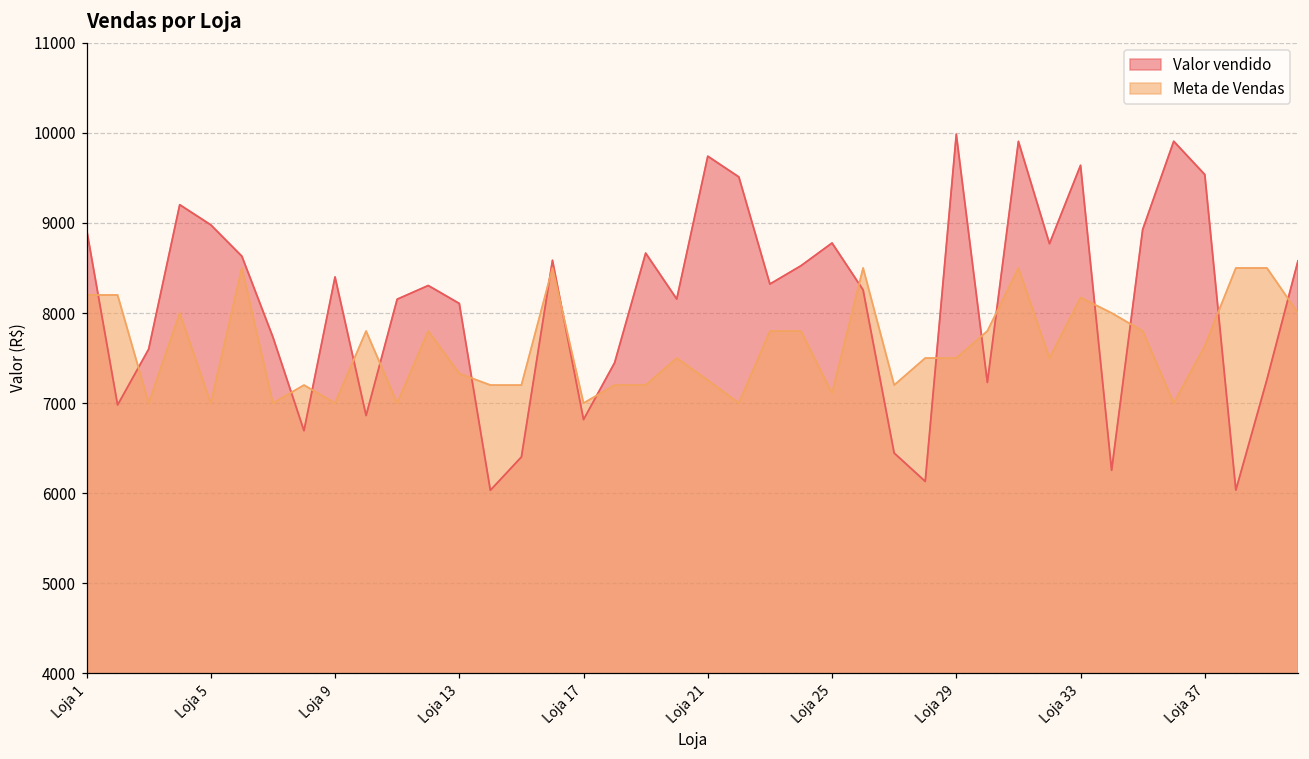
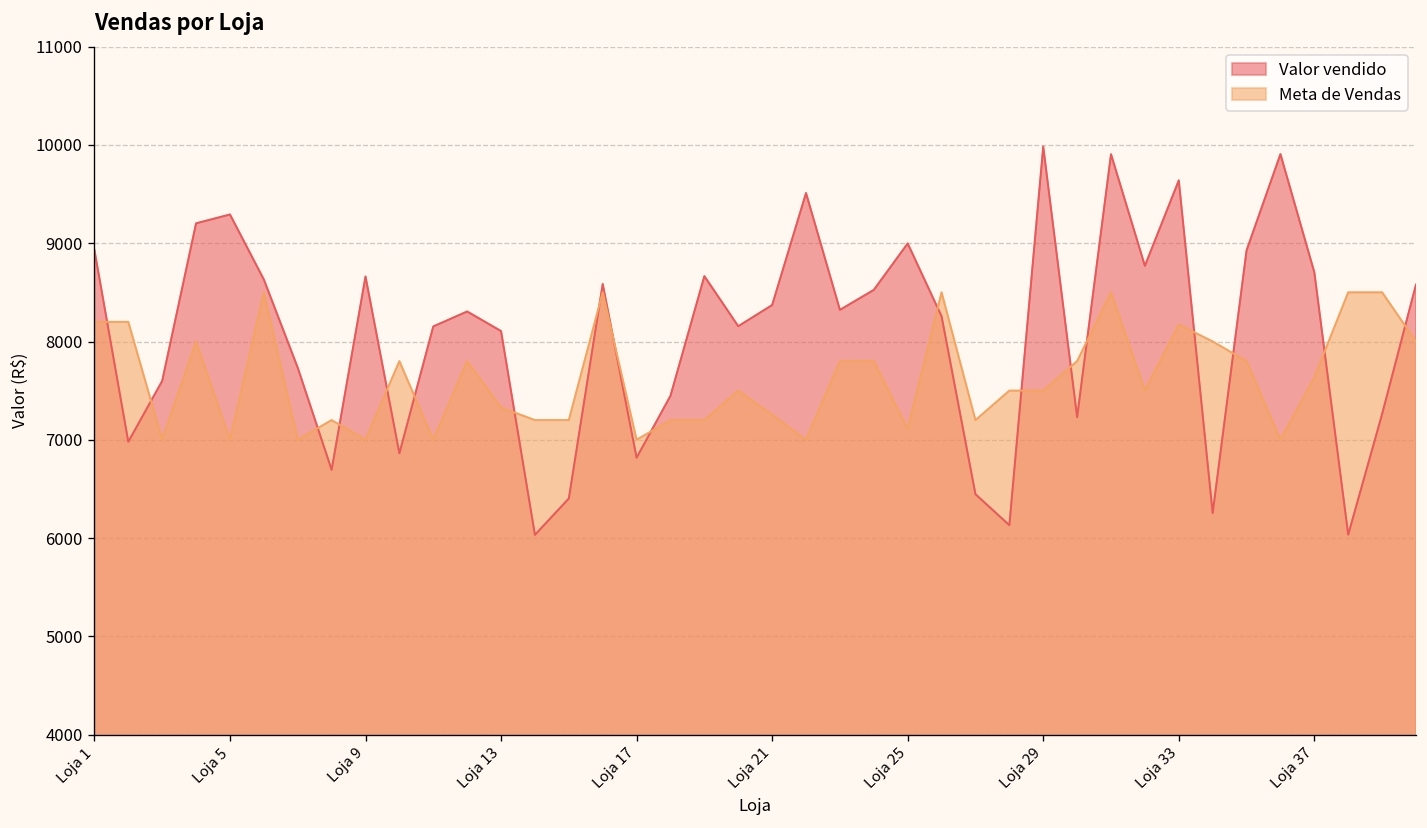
Valor vendido, Loja 5: 9000 -> 9300
Valor vendido, Loja 9: 8400 -> 8700
Valor vendido, Loja 21: 9700 -> 8400
Valor vendido, Loja 25: 8800 -> 9000
Valor vendido, Loja 37: 9500 -> 8700
